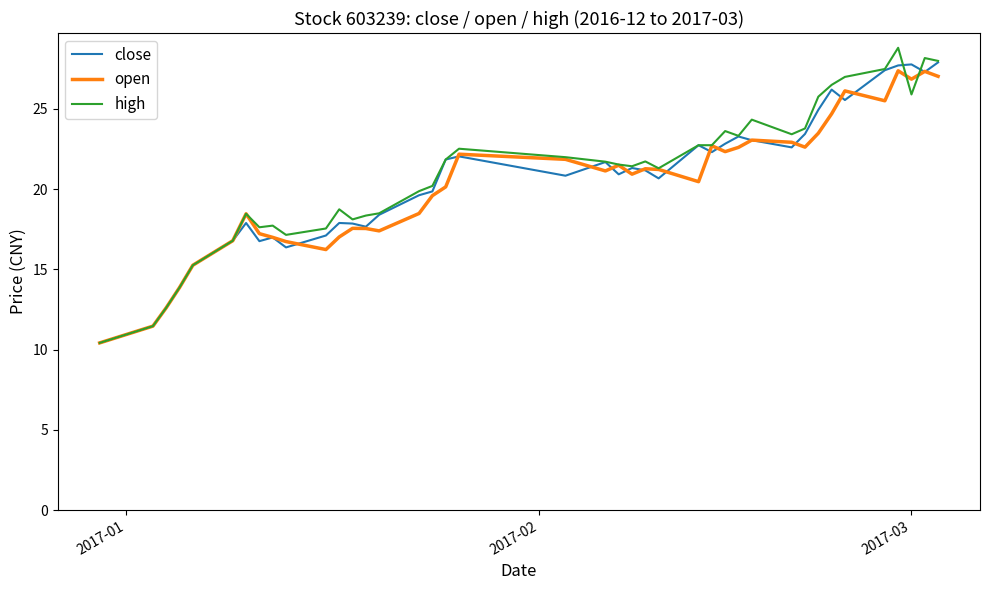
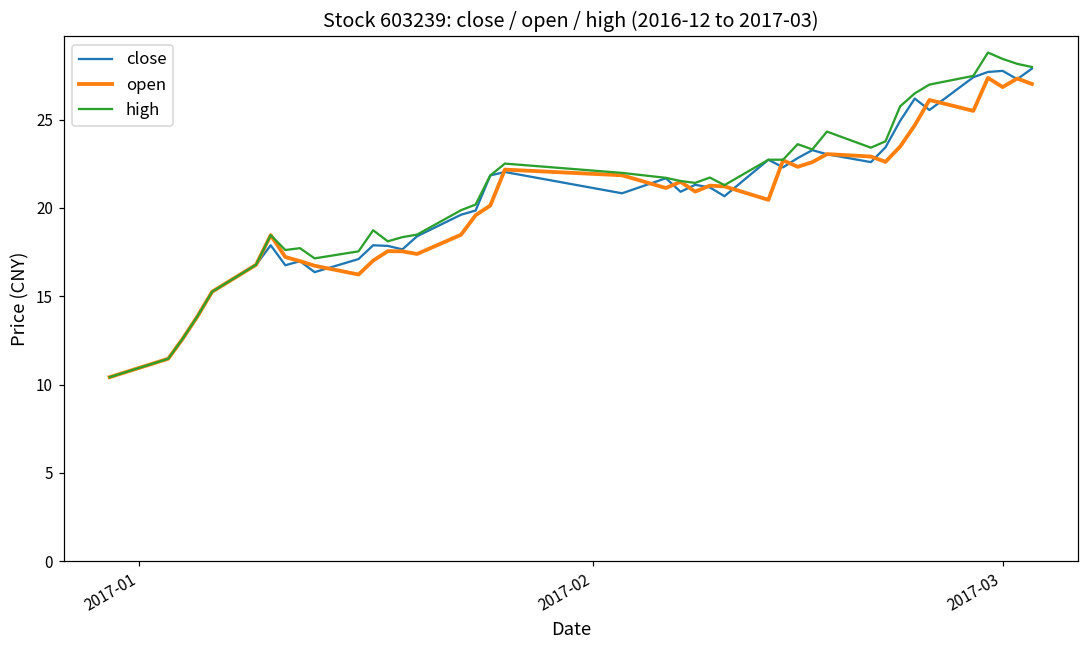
high, 2017-03: 25.9 -> 28.4
